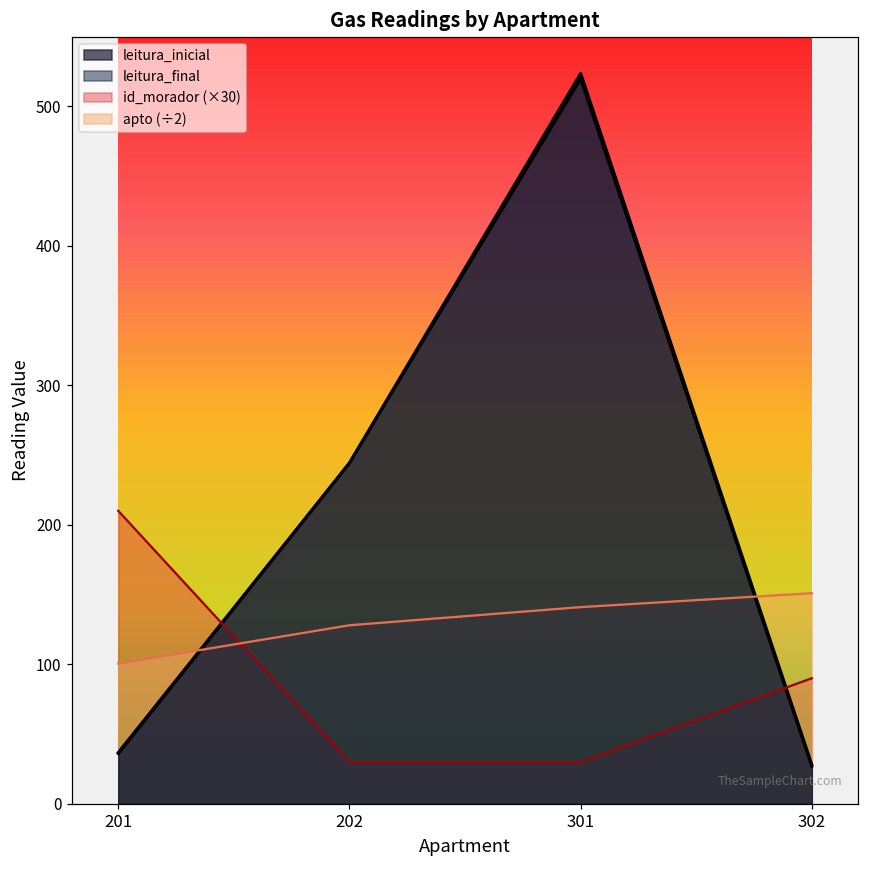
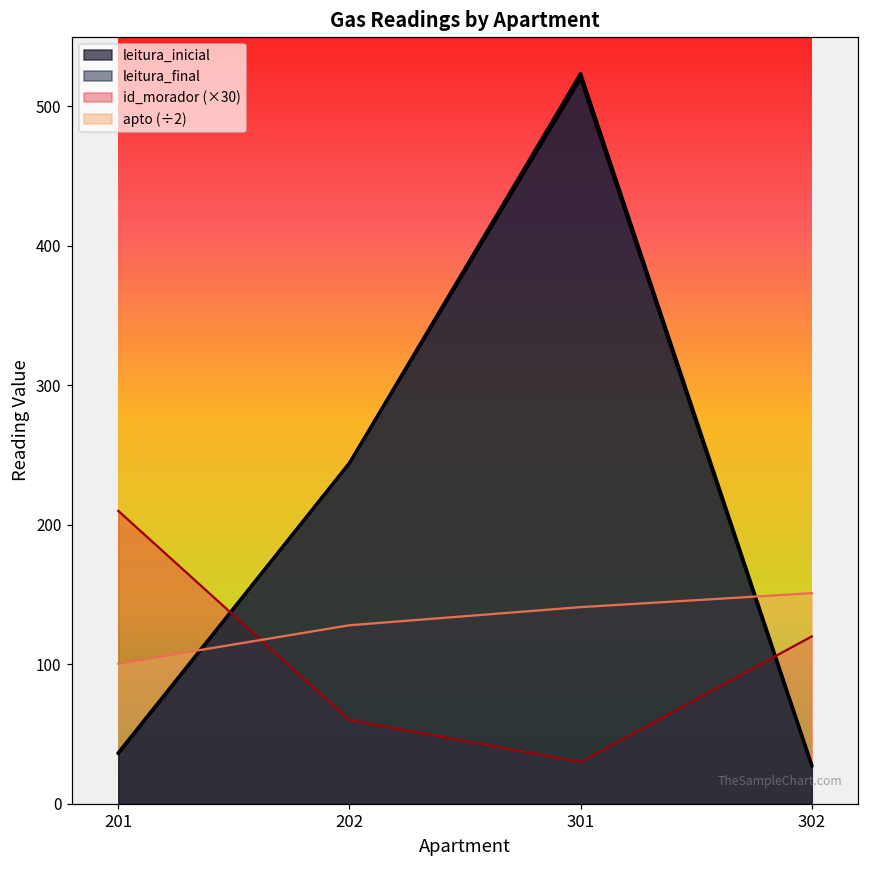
id_morador (×30), 202: 30 -> 60
id_morador (×30), 302: 90 -> 120
